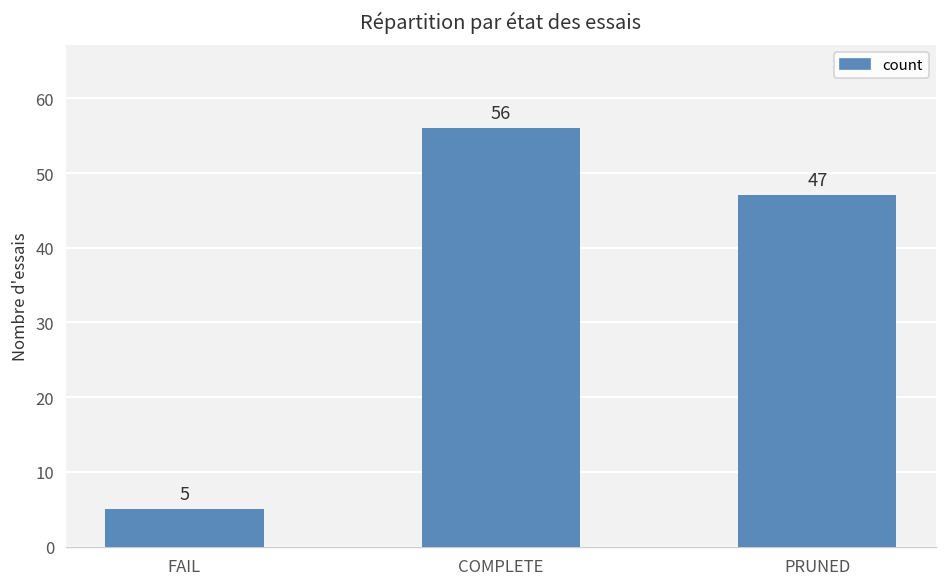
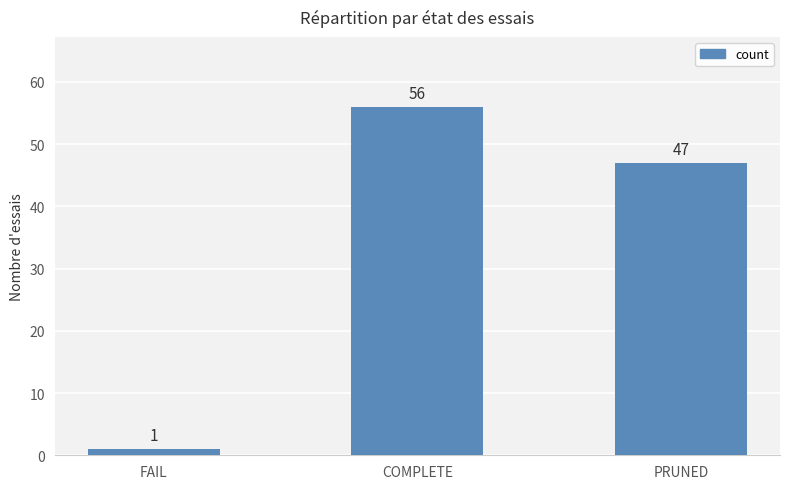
FAIL: 5 -> 1
